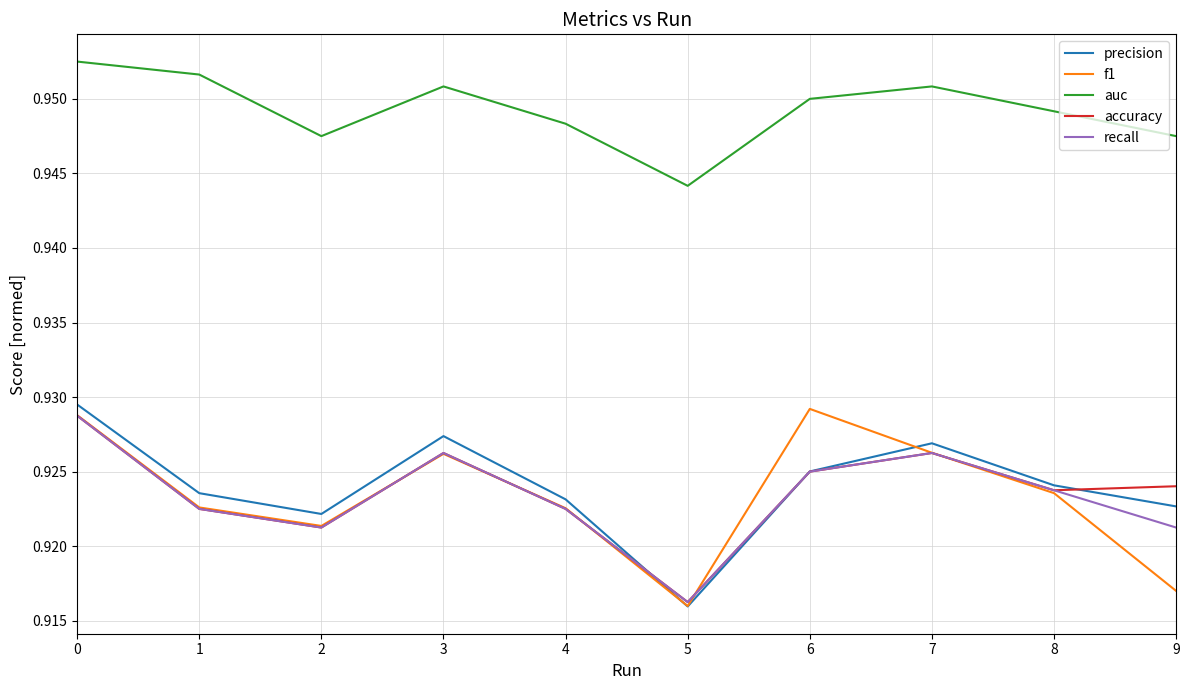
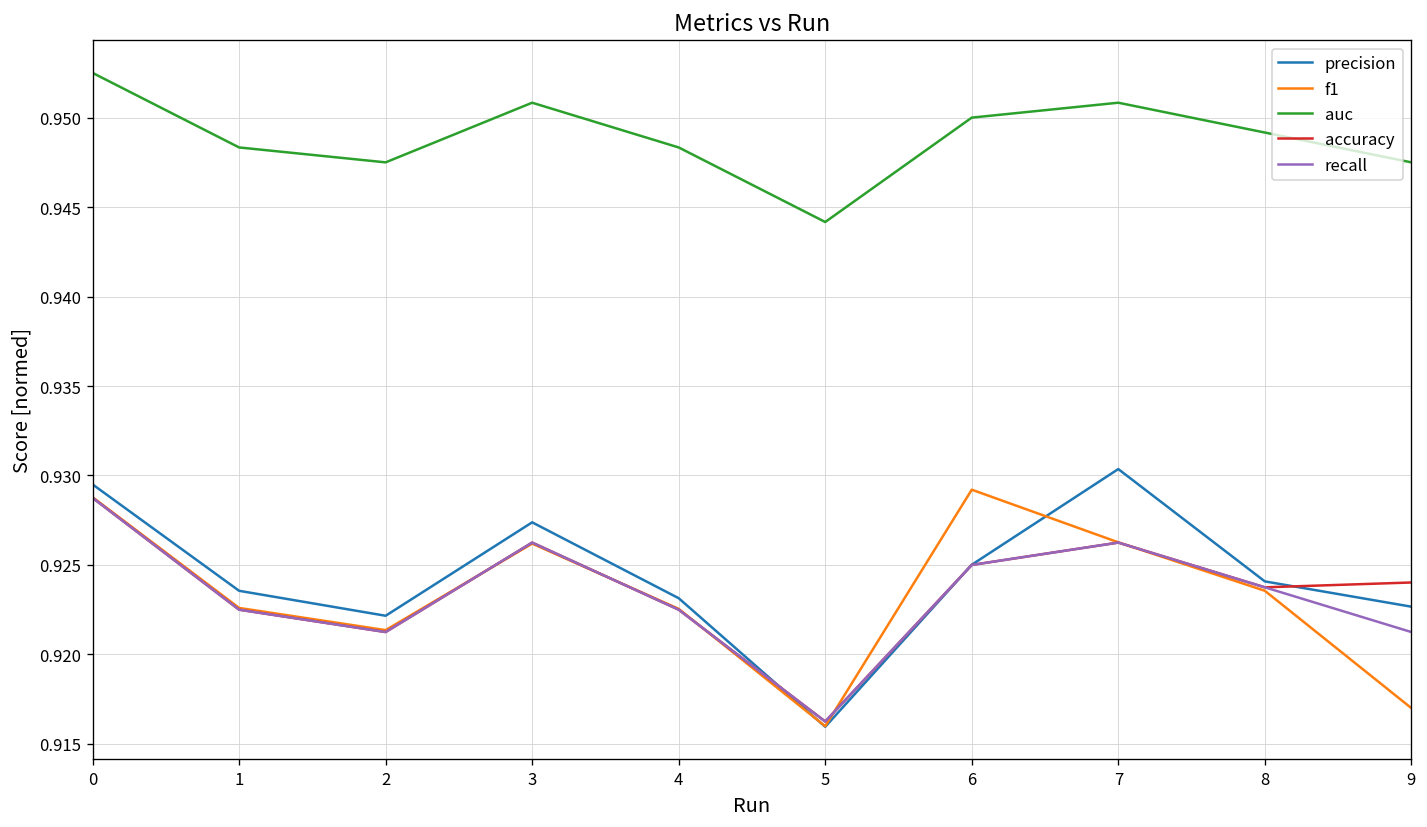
auc, 1: 0.9516 -> 0.9483
precision, 7: 0.9269 -> 0.9304
